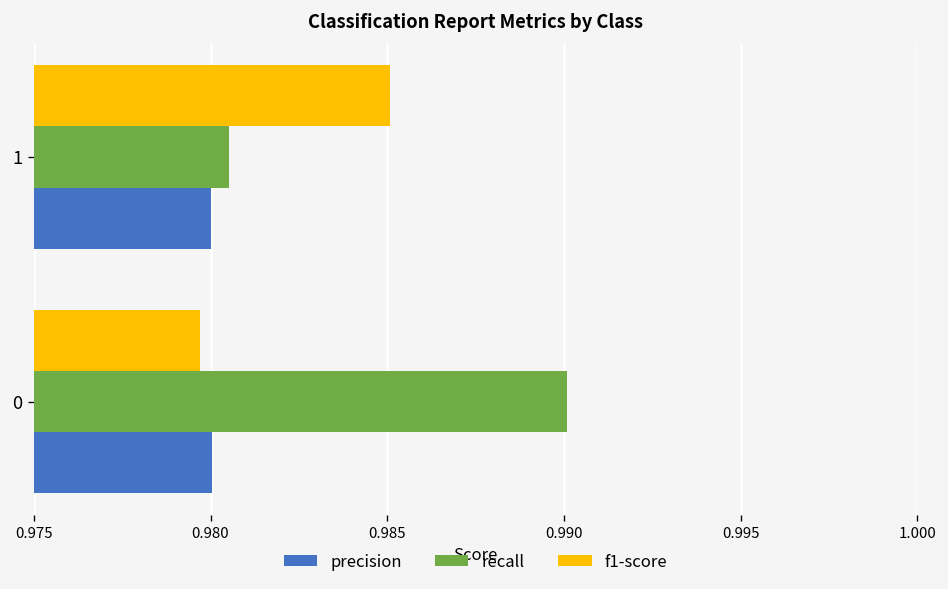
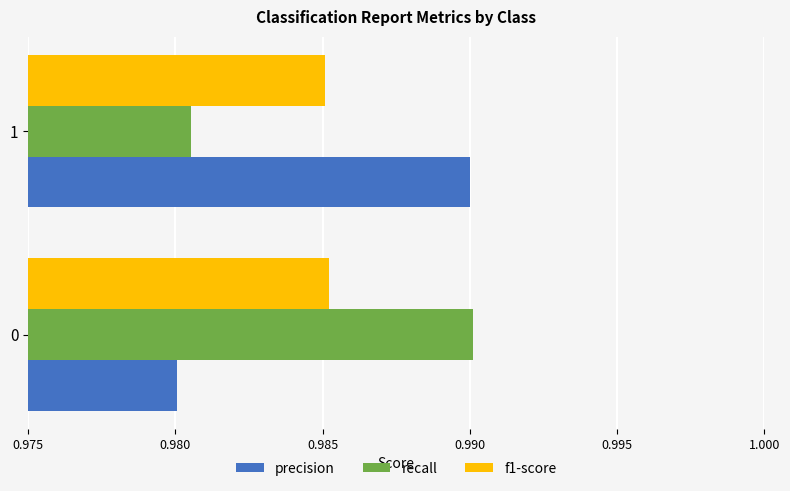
precision, 1: 0.98 -> 0.99
f1-score, 0: 0.9797 -> 0.9852
